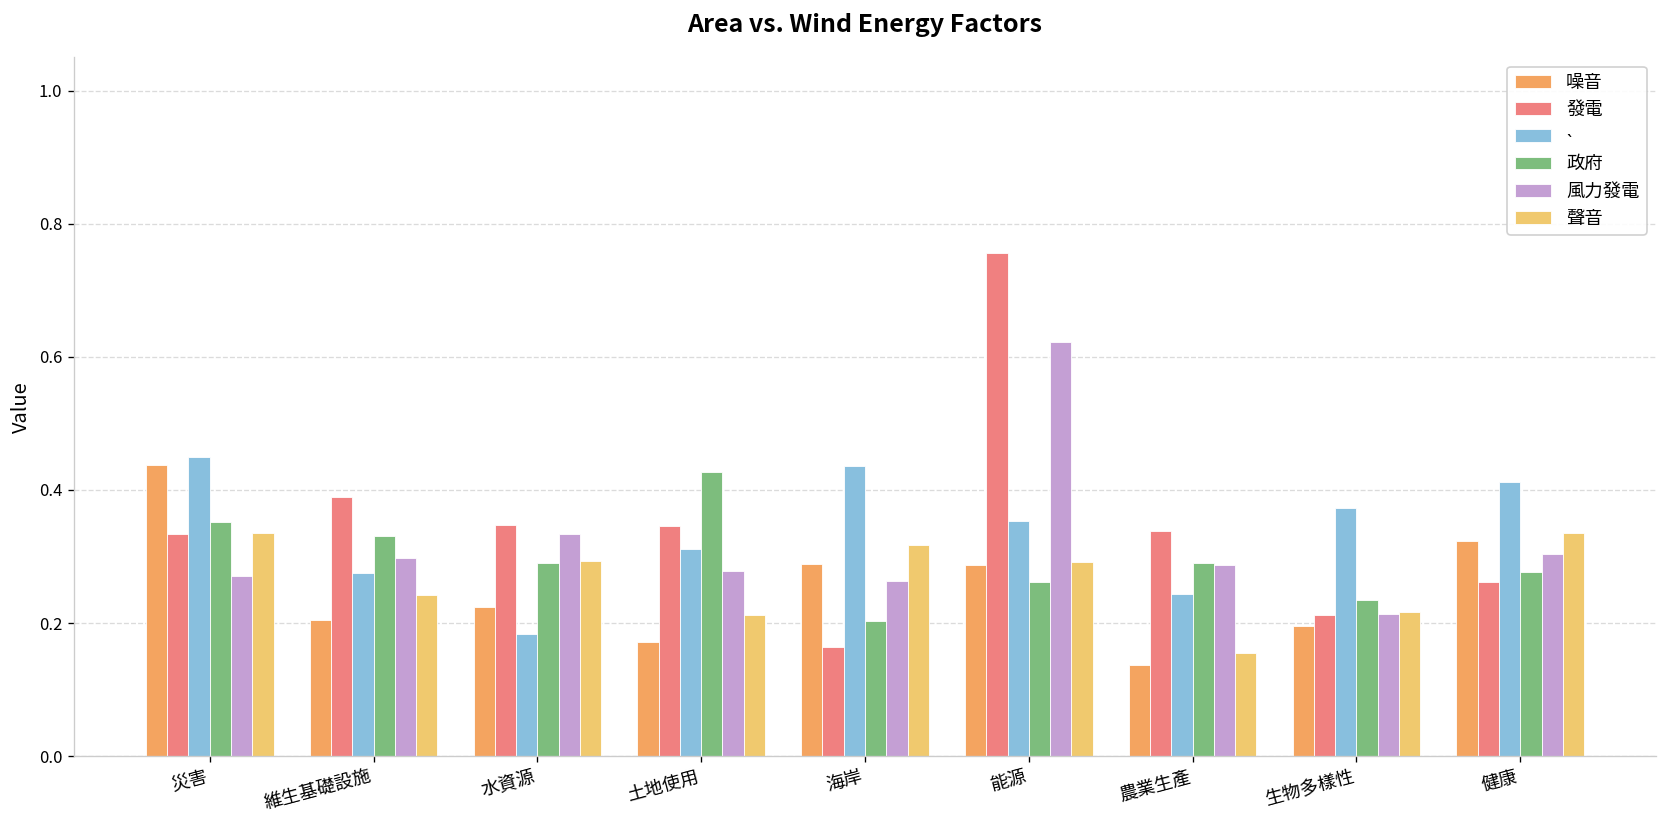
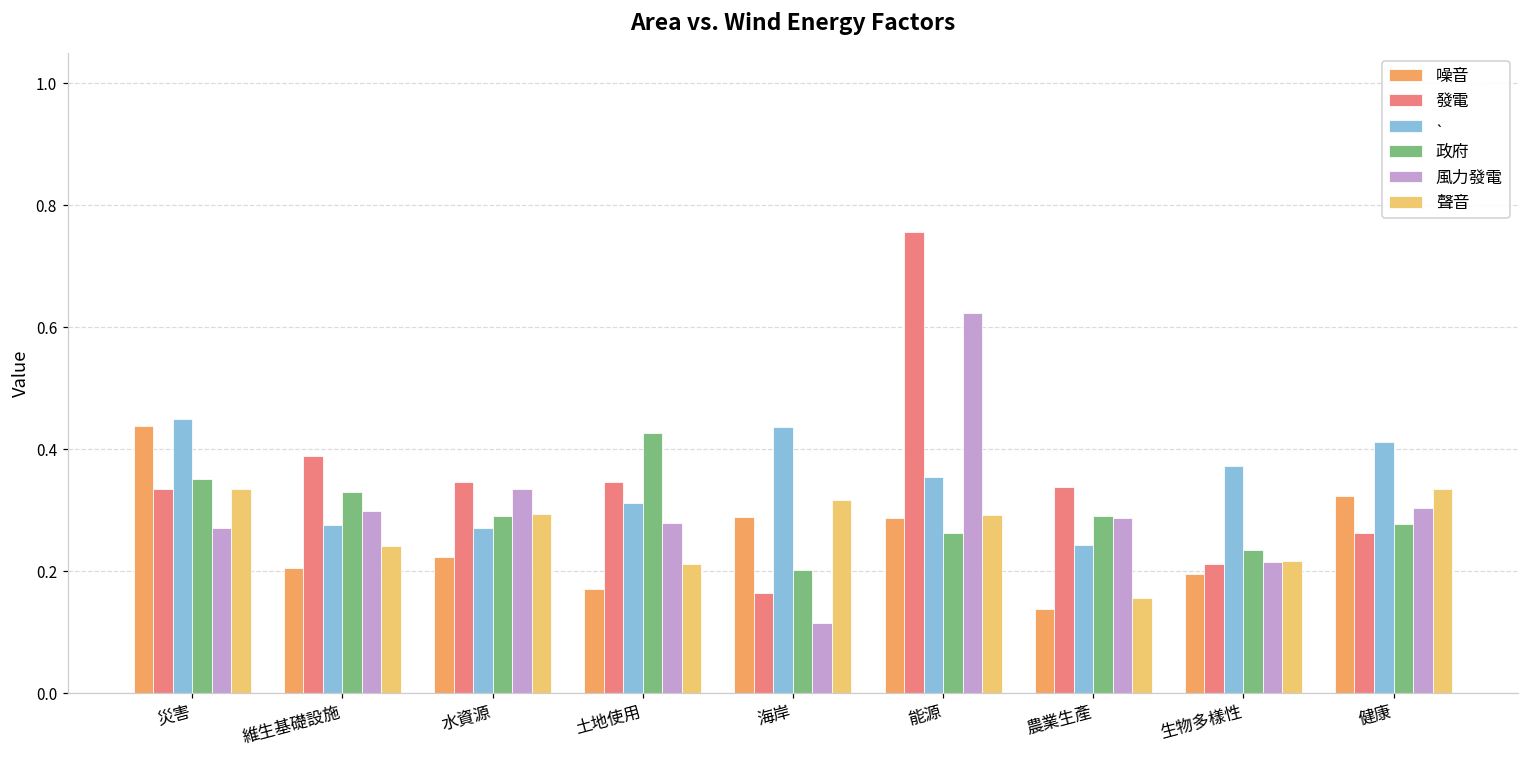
˴, 水資源: 0.18 -> 0.27
風力發電, 海岸: 0.26 -> 0.11
